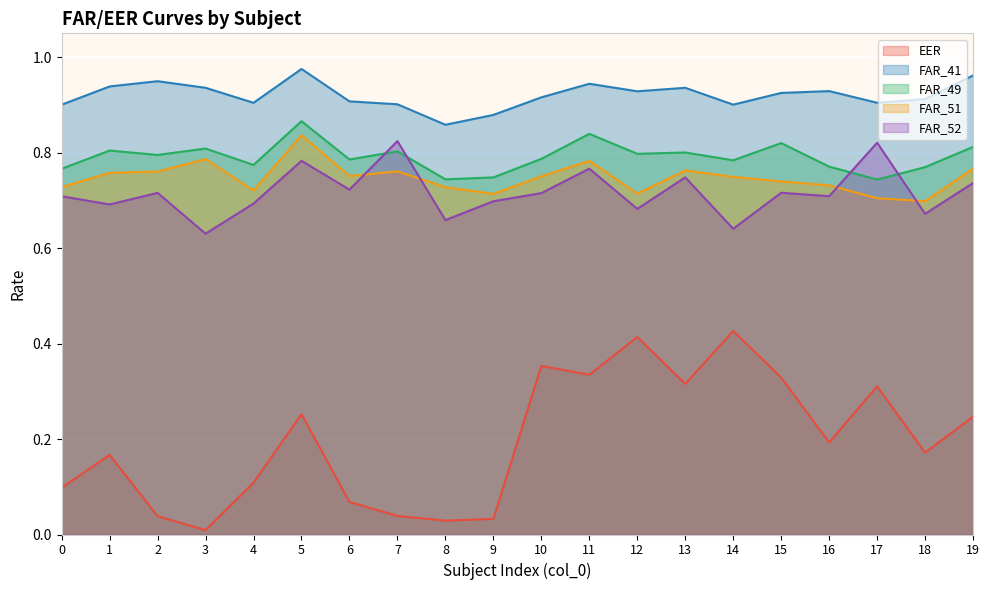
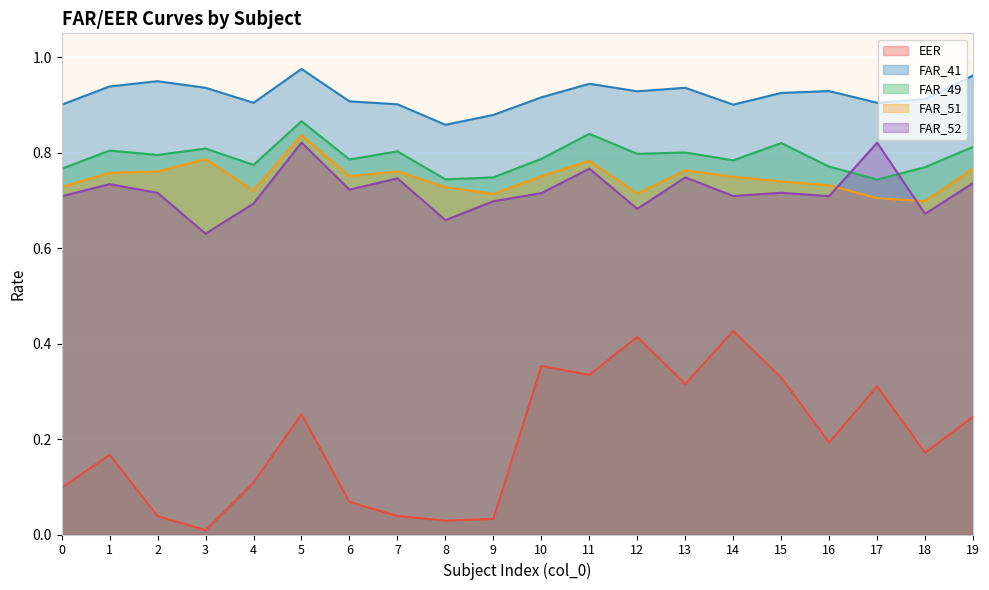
FAR_52, 1: 0.69 -> 0.73
FAR_52, 5: 0.78 -> 0.82
FAR_52, 7: 0.82 -> 0.75
FAR_52, 14: 0.64 -> 0.71
